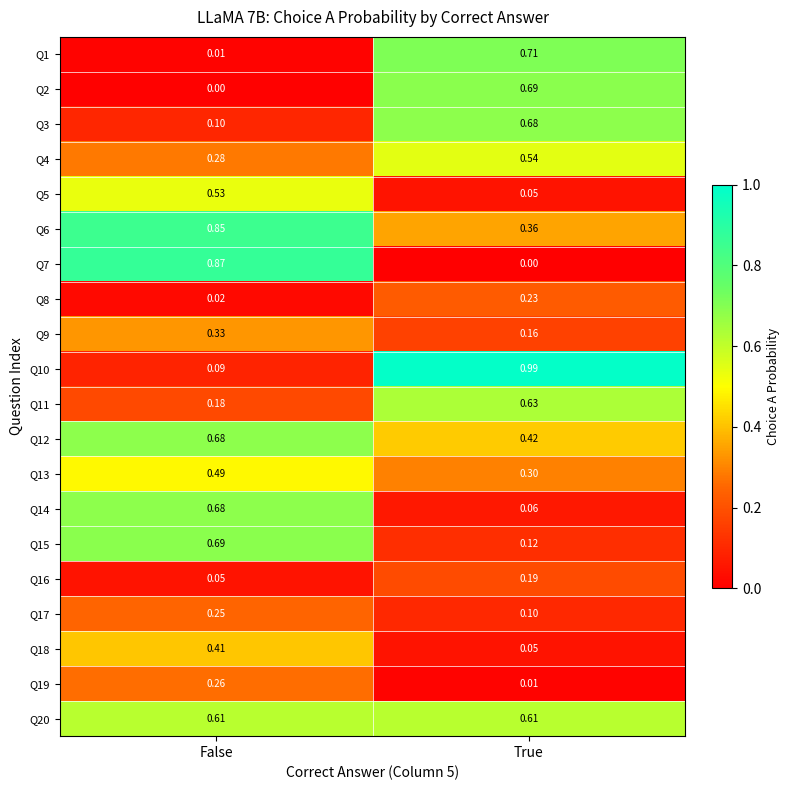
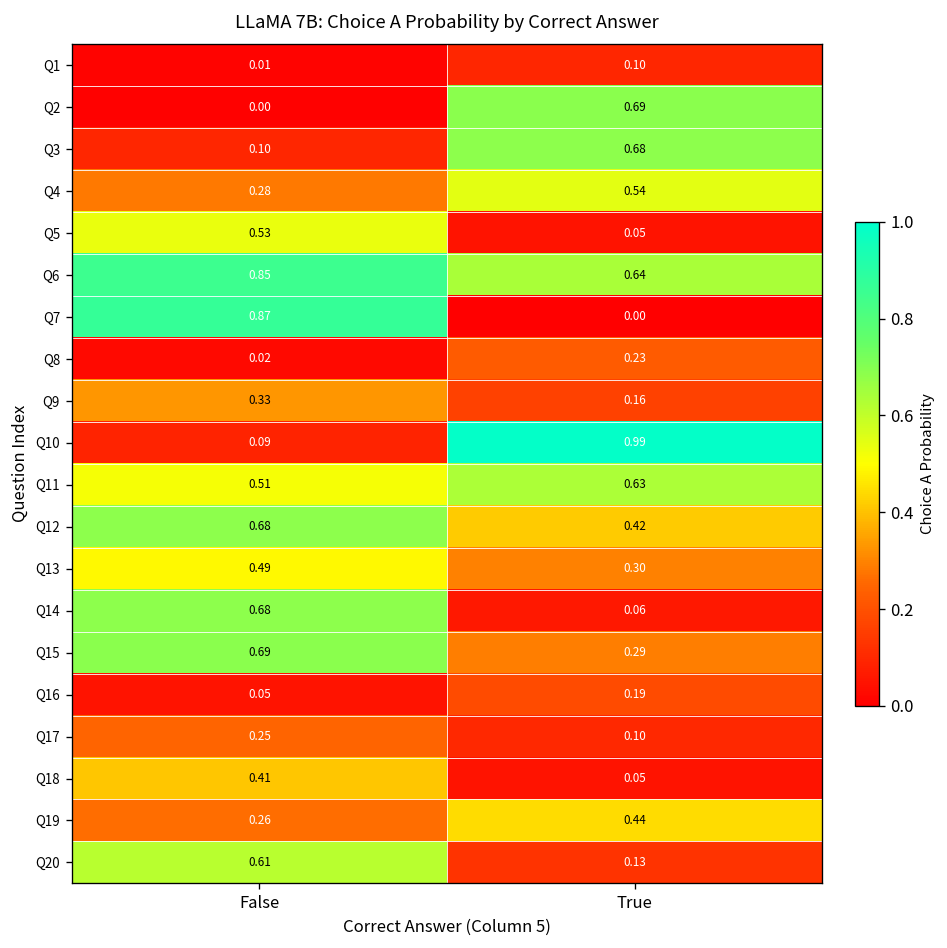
Q1, True: 0.71 -> 0.10
Q6, True: 0.36 -> 0.64
Q11, False: 0.18 -> 0.51
Q15, True: 0.12 -> 0.29
Q19, True: 0.01 -> 0.44
Q20, True: 0.61 -> 0.13
